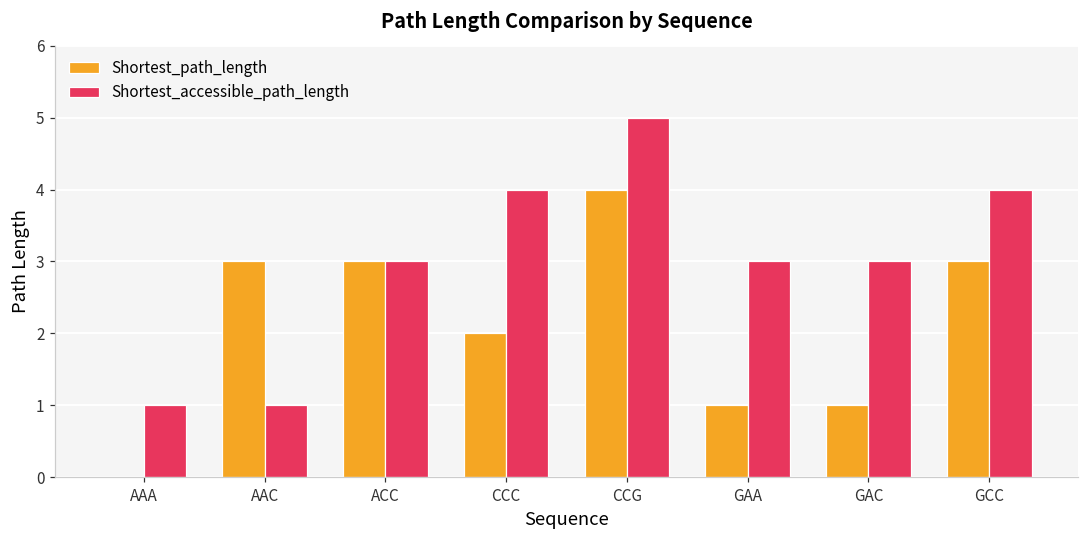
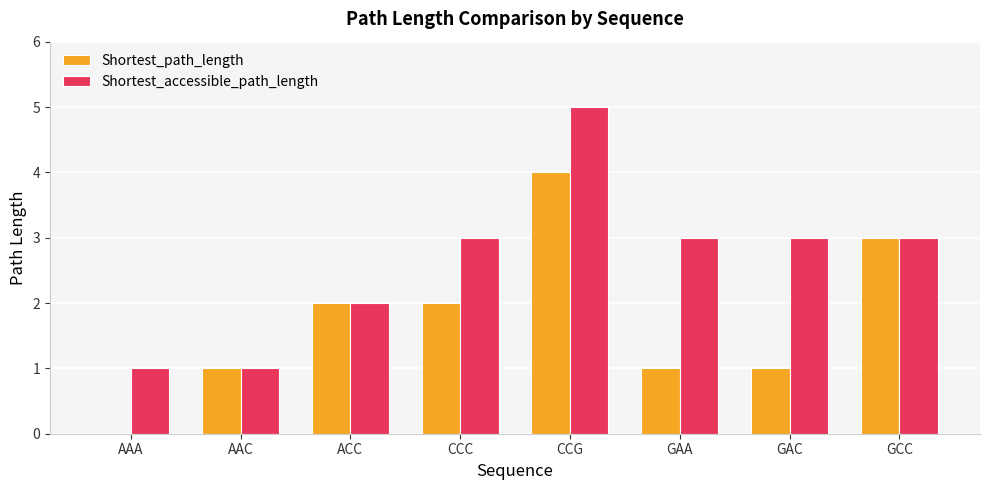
Shortest_path_length, AAC: 3 -> 1
Shortest_path_length, ACC: 3 -> 2
Shortest_accessible_path_length, ACC: 3 -> 2
Shortest_accessible_path_length, CCC: 4 -> 3
Shortest_accessible_path_length, GCC: 4 -> 3
